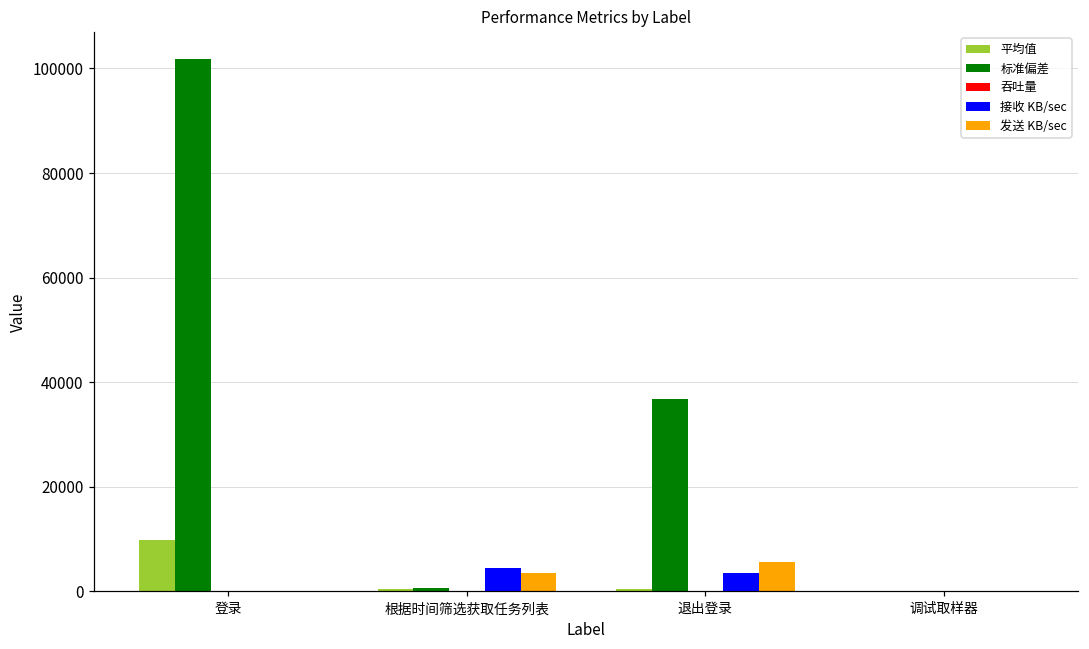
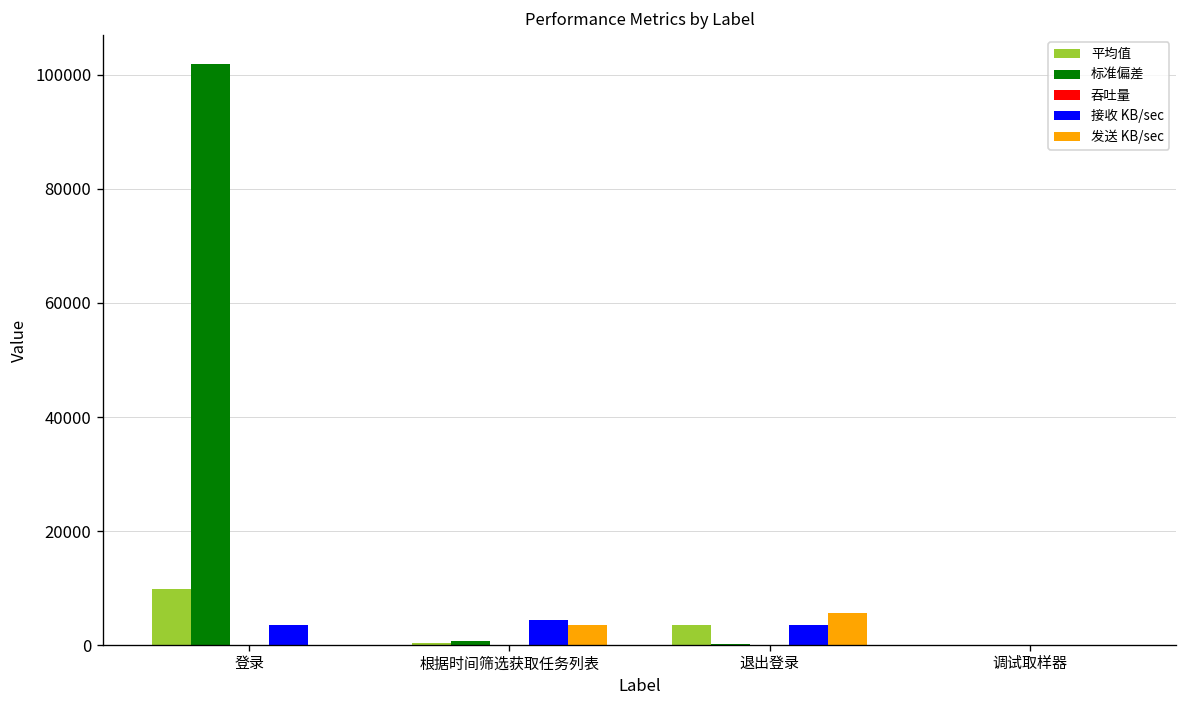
接收 KB/sec, 登录: 0 -> 4000
平均值, 退出登录: 0 -> 3000
标准偏差, 退出登录: 37000 -> 0
